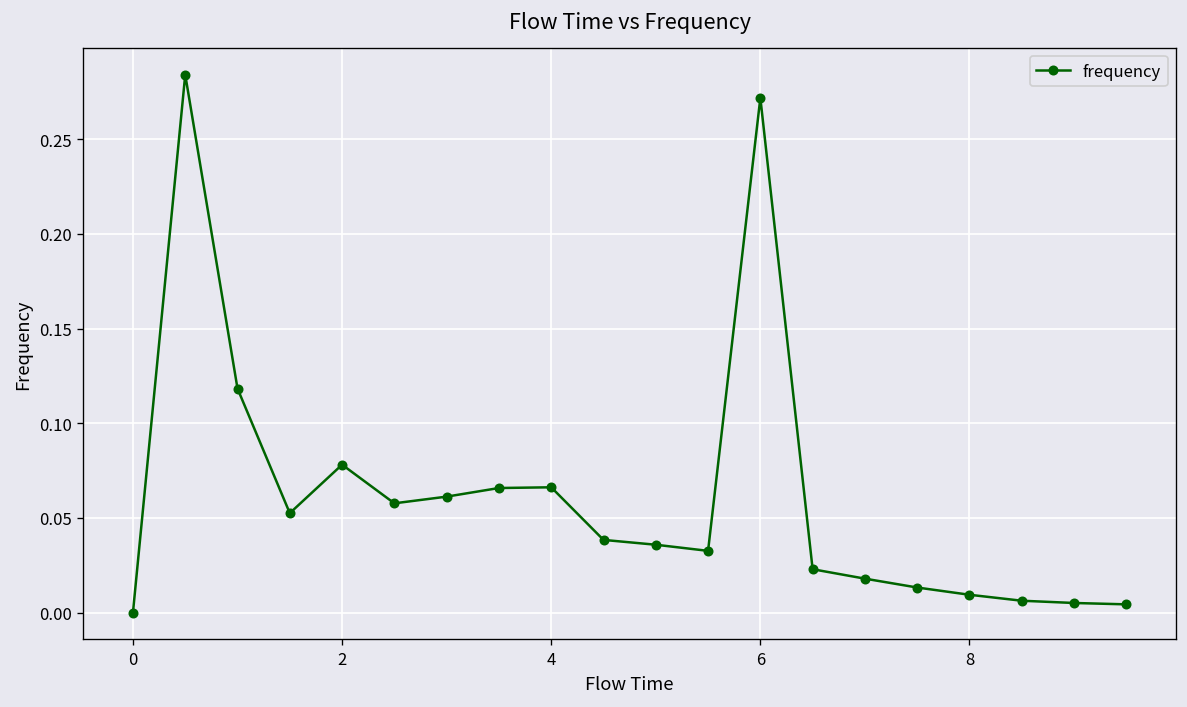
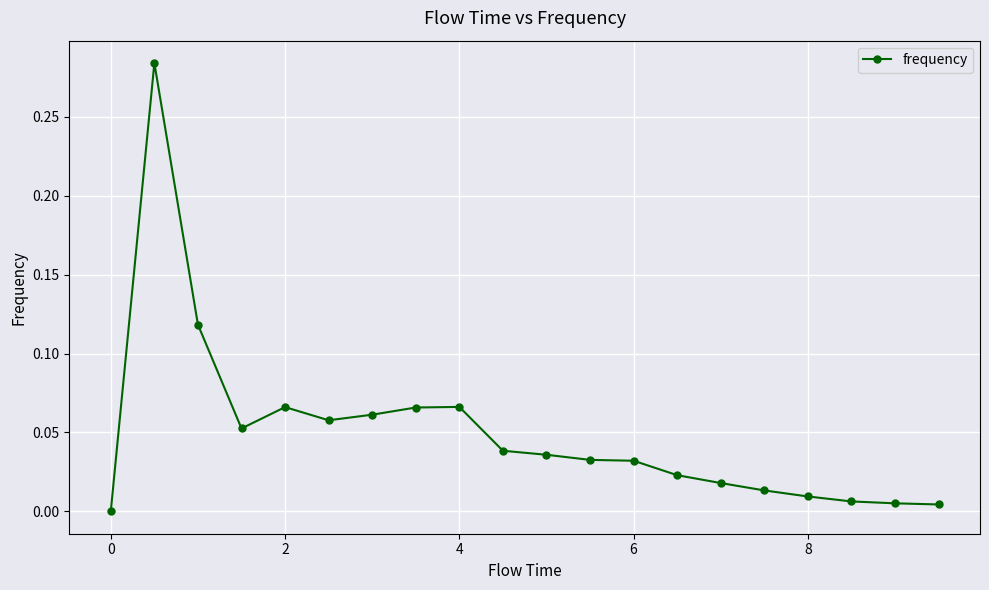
2: 0.078 -> 0.066
6: 0.272 -> 0.032
